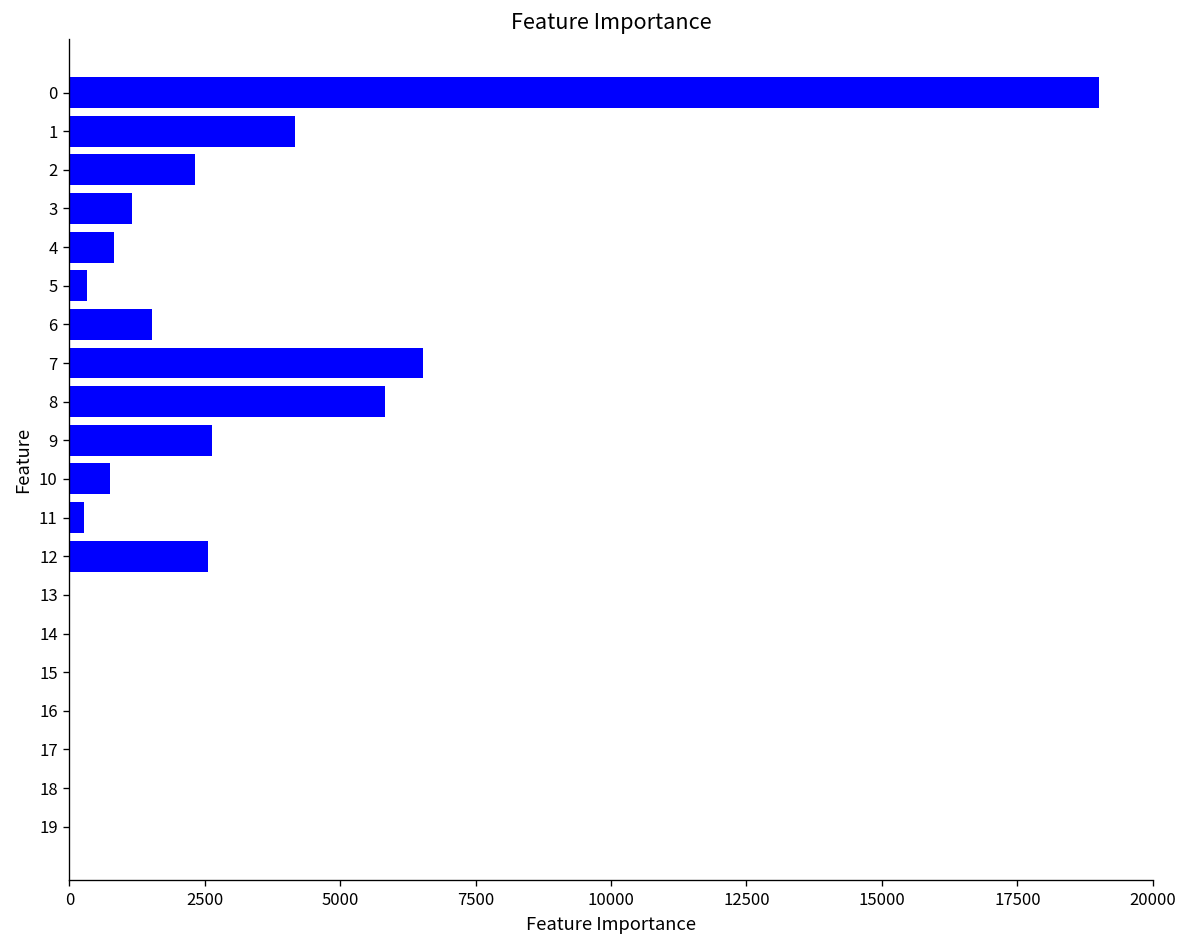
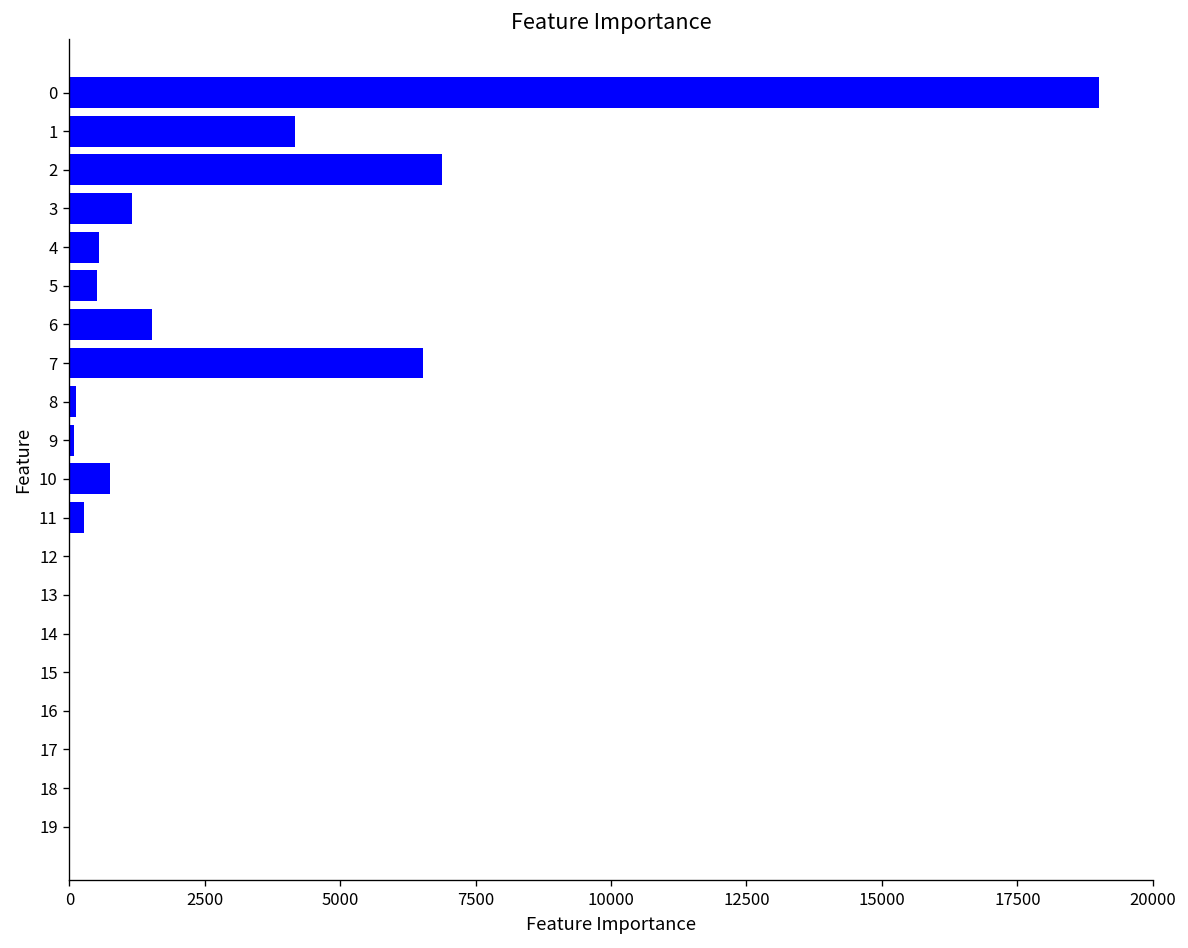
2: 2300 -> 6900
4: 800 -> 500
5: 300 -> 500
8: 5800 -> 100
9: 2600 -> 100
12: 2600 -> 0
